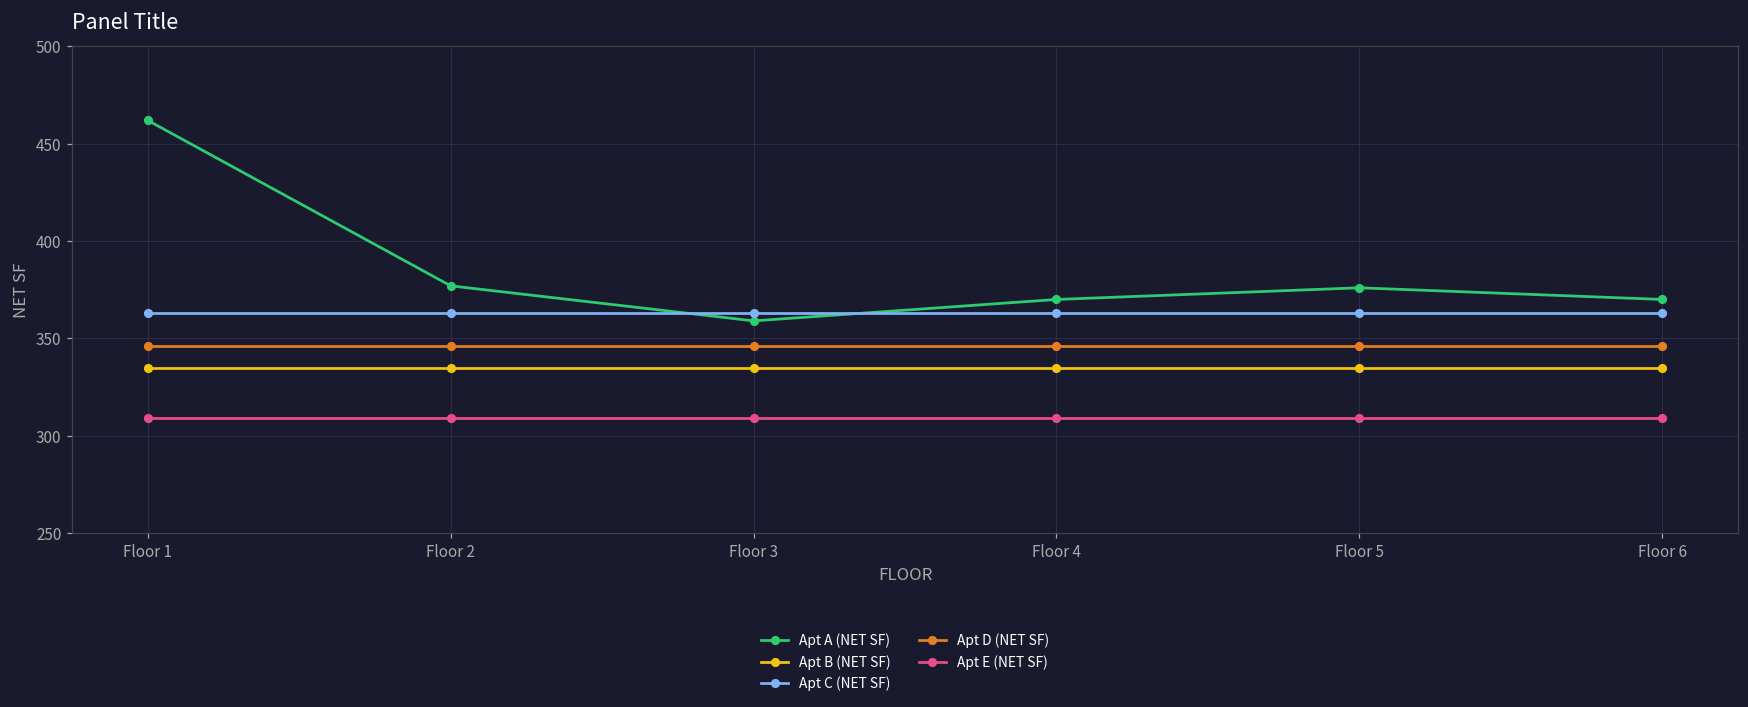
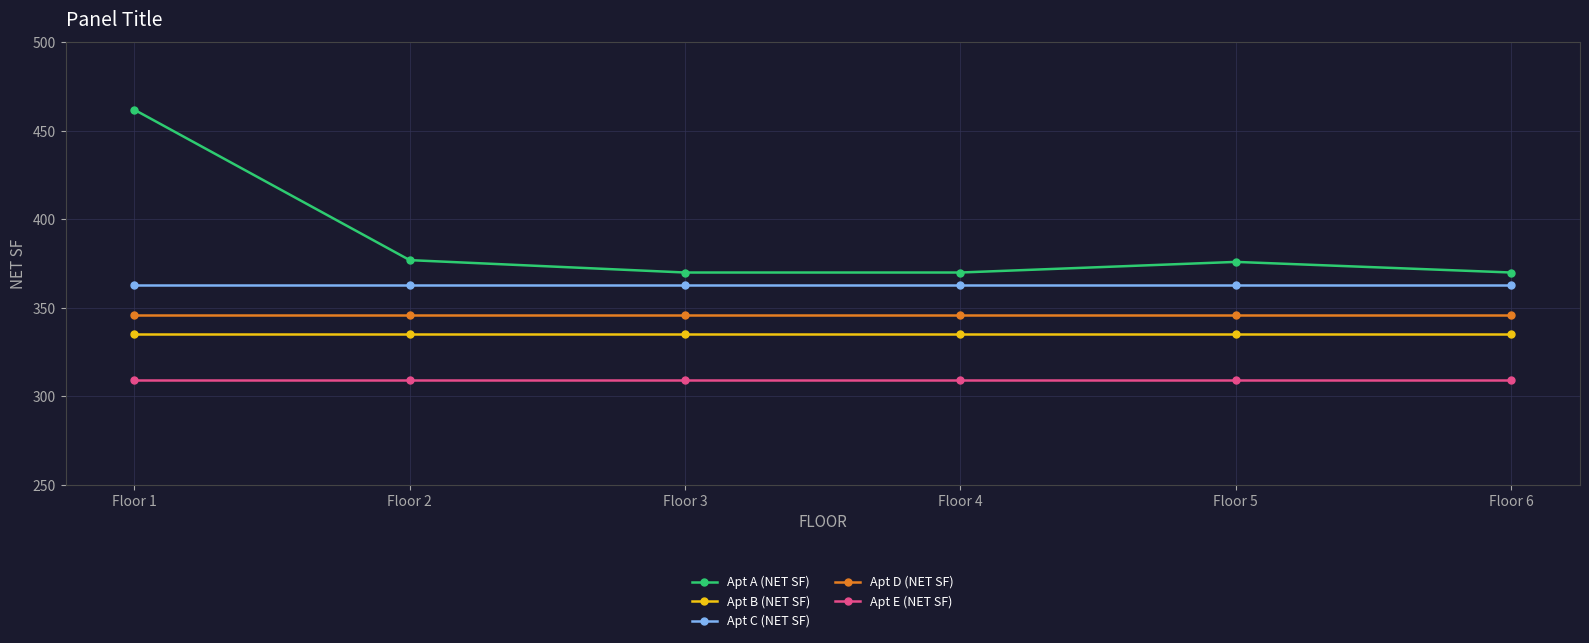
Apt A (NET SF), Floor 3: 359 -> 370
